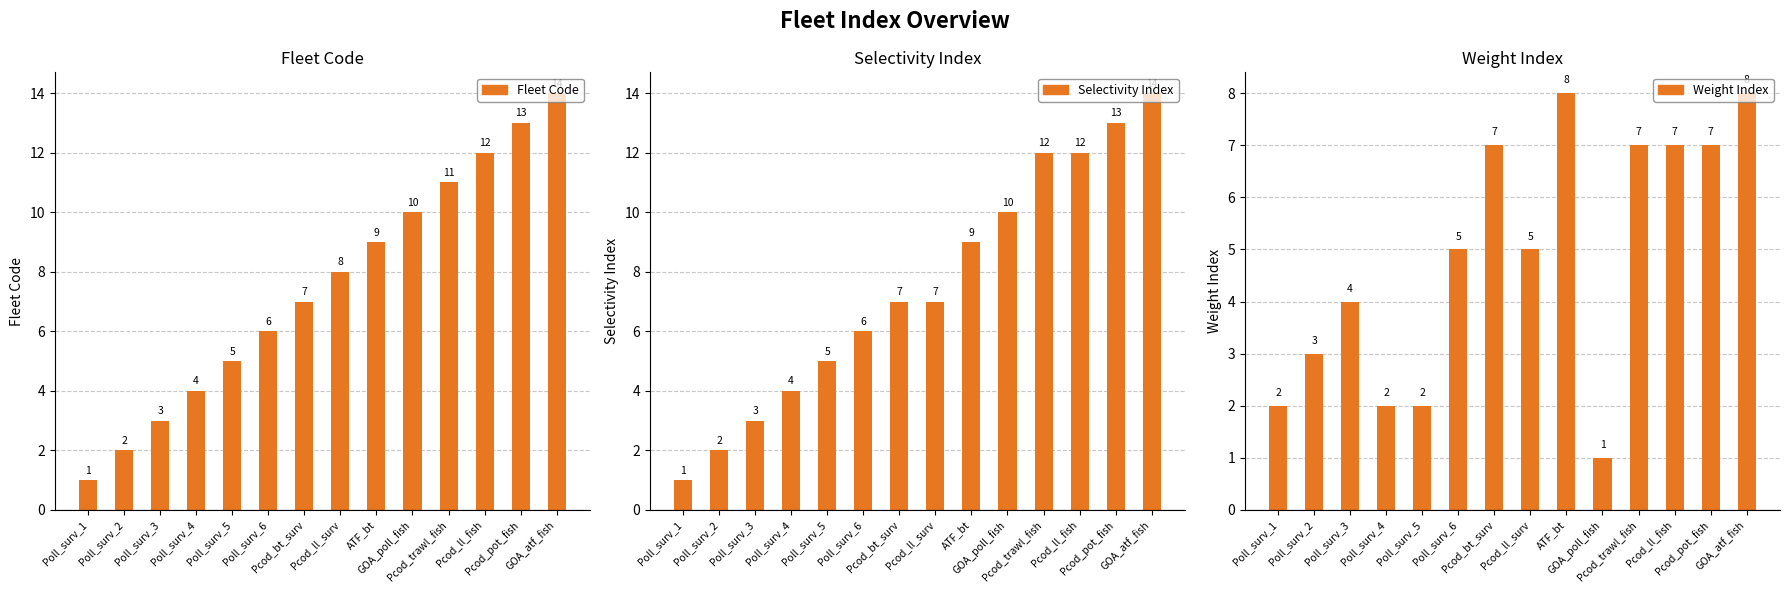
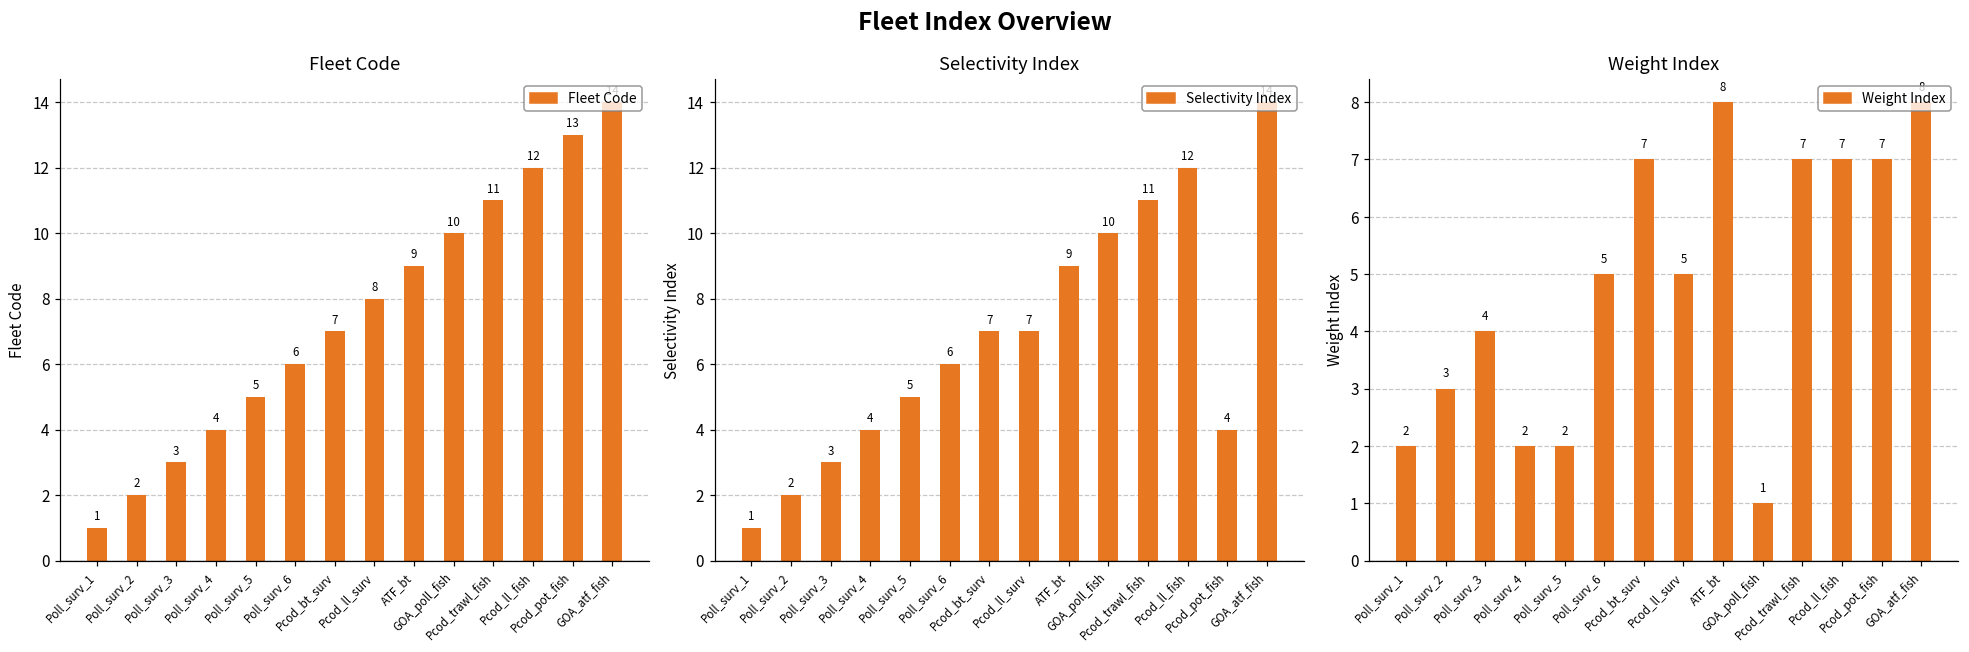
Selectivity Index, Pcod_trawl_fish: 12 -> 11
Selectivity Index, Pcod_pot_fish: 13 -> 4
